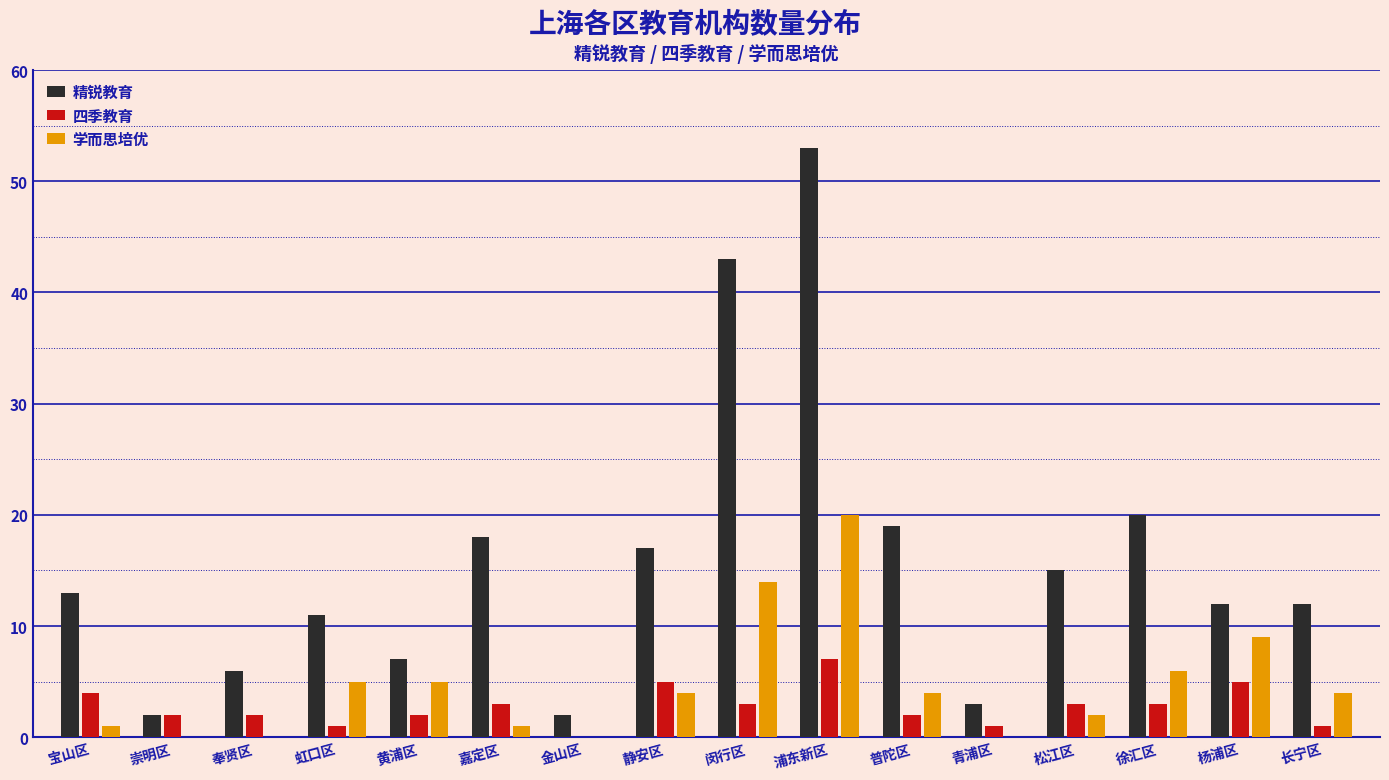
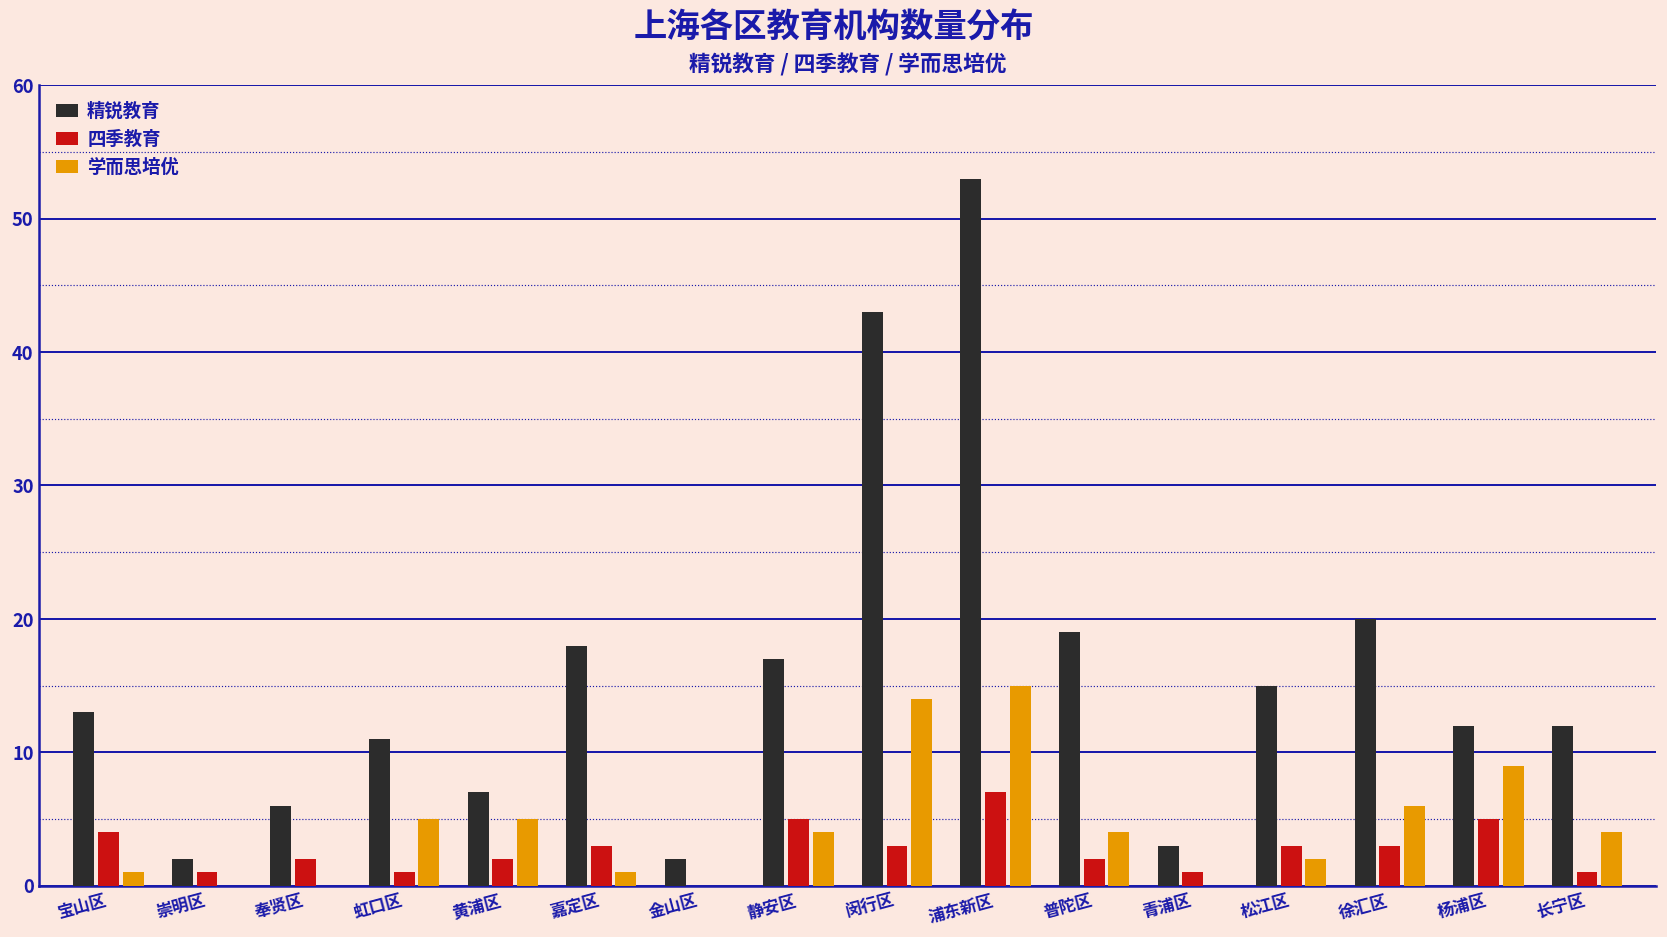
四季教育, 崇明区: 2 -> 1
学而思培优, 浦东新区: 20 -> 15
